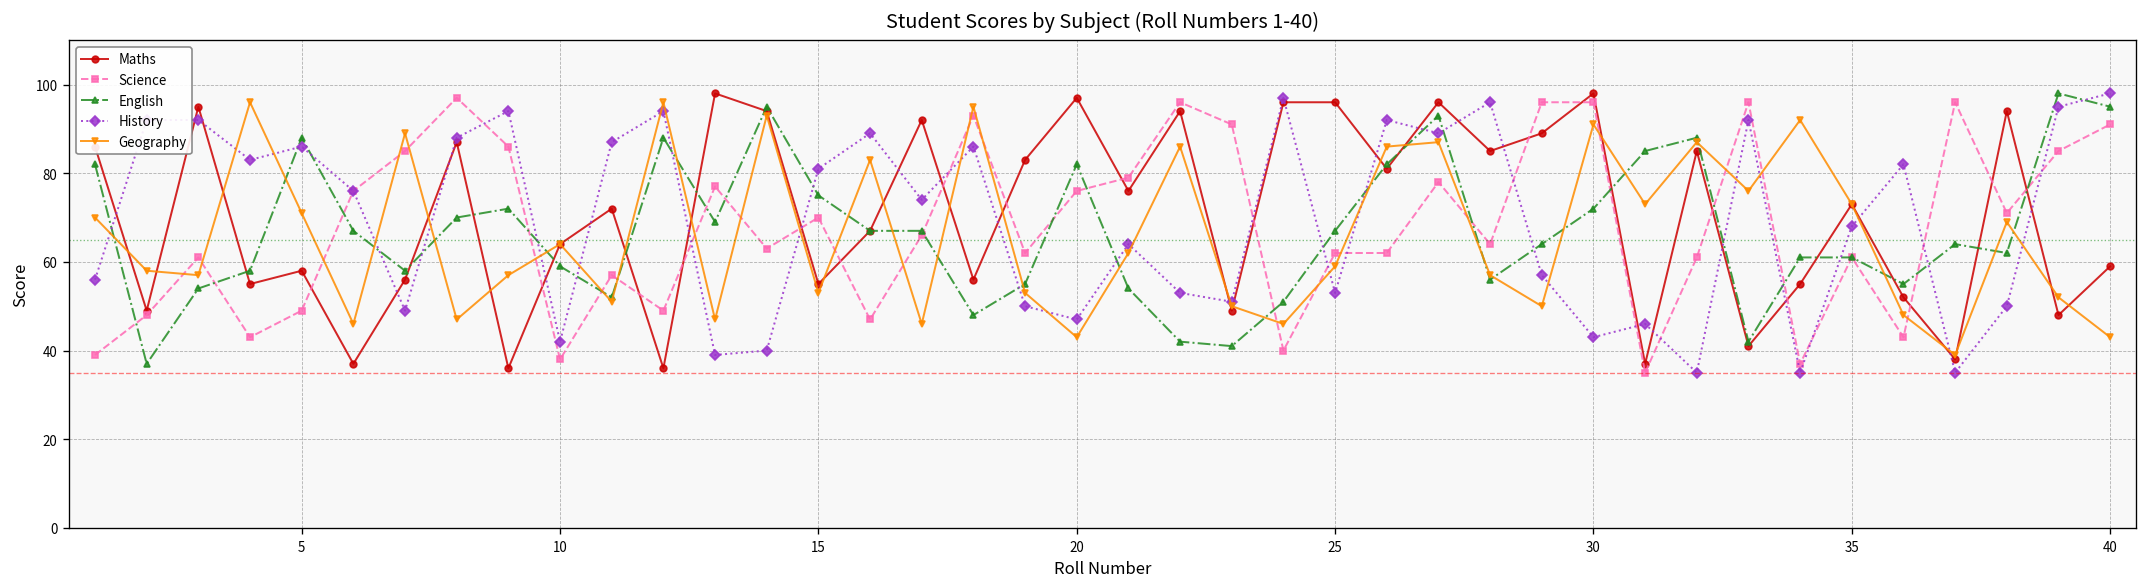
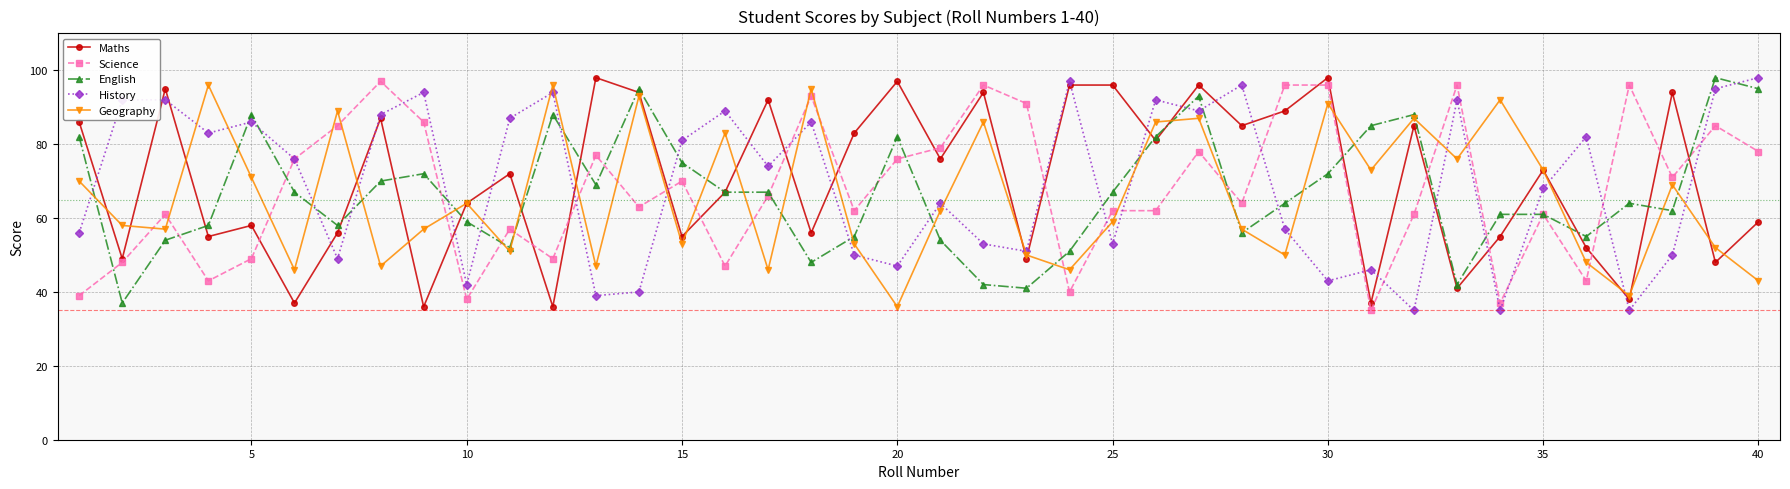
Geography, 20: 43 -> 36
Science, 40: 91 -> 78
